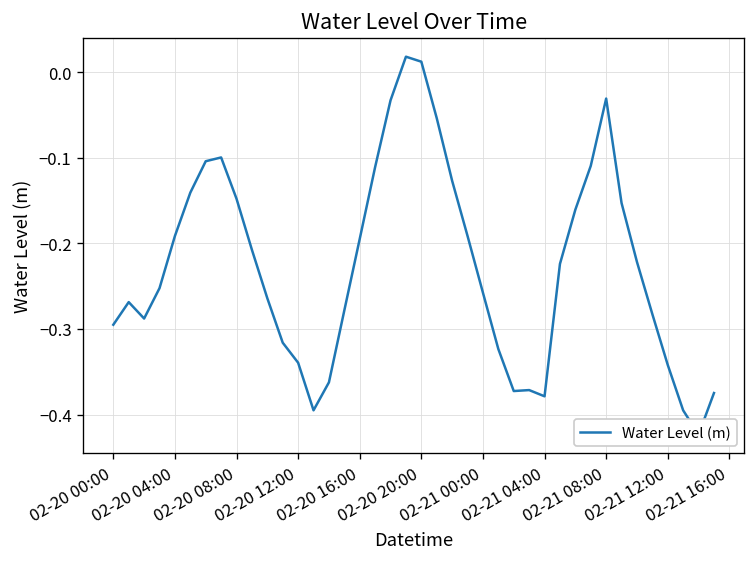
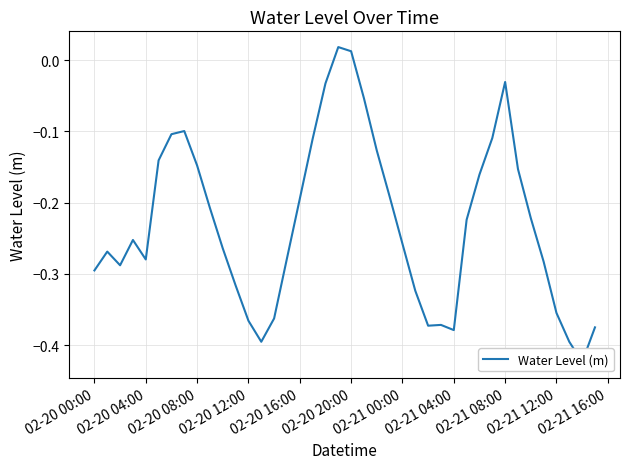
02-20 04:00: -0.19 -> -0.28
02-20 12:00: -0.34 -> -0.37
02-21 12:00: -0.34 -> -0.35
